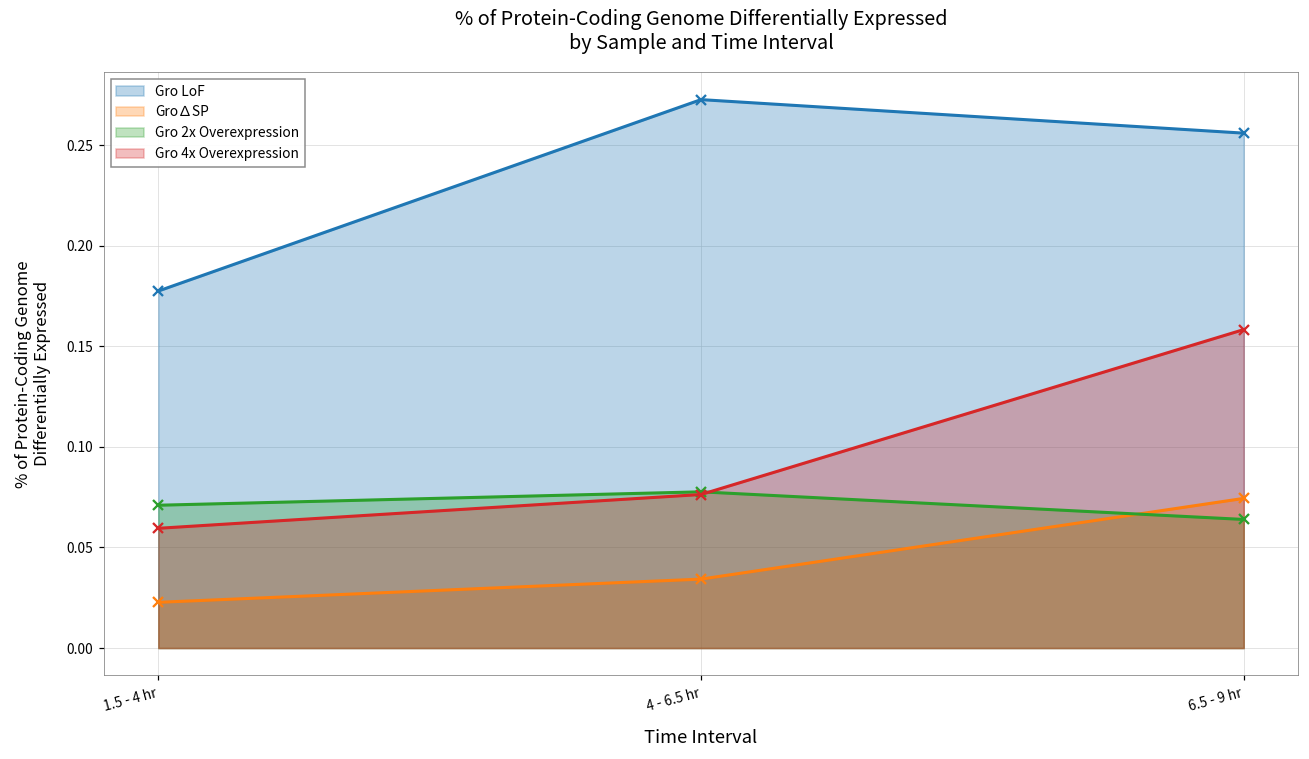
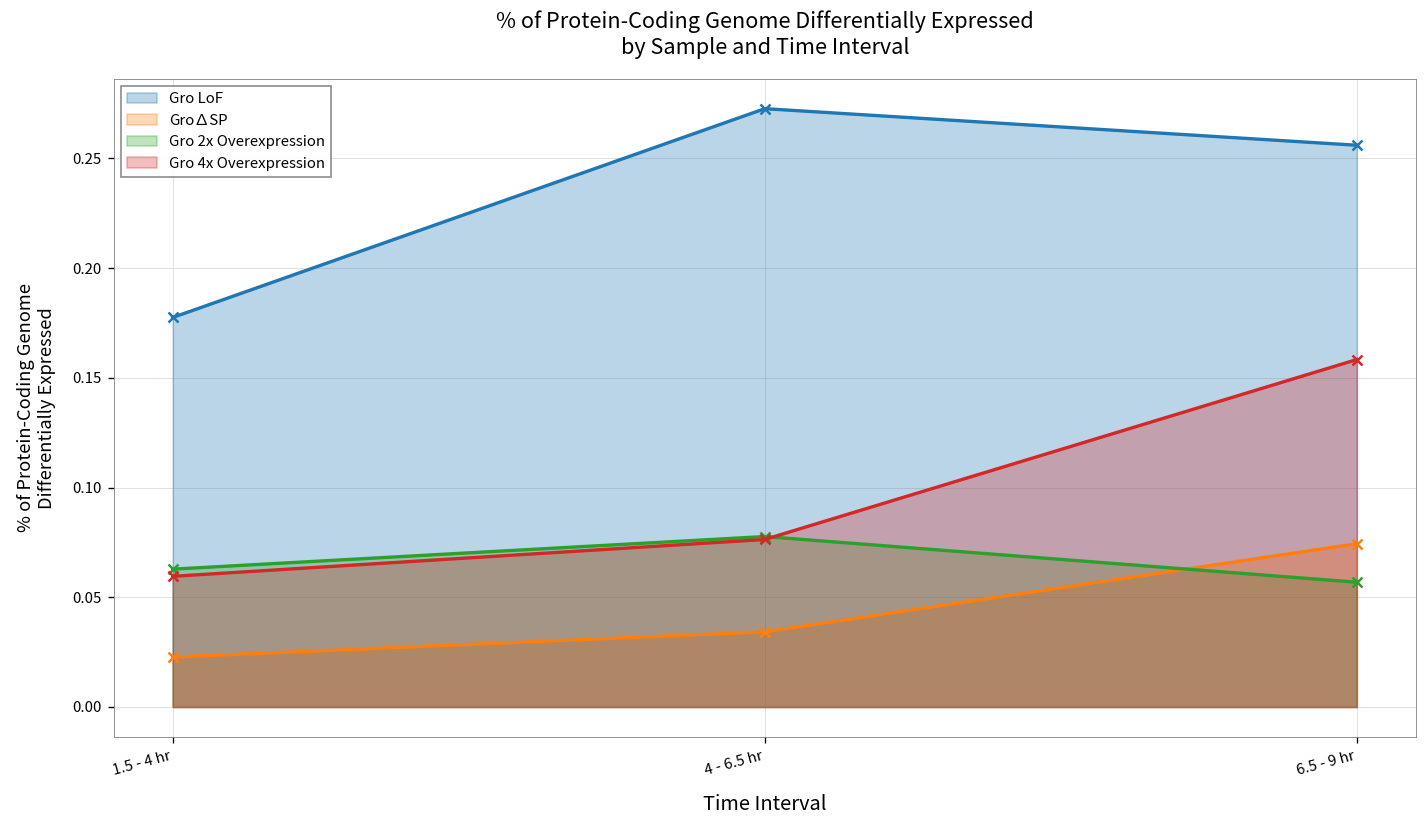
Gro 2x Overexpression, 1.5 - 4 hr: 0.071 -> 0.063
Gro 2x Overexpression, 6.5 - 9 hr: 0.064 -> 0.057
